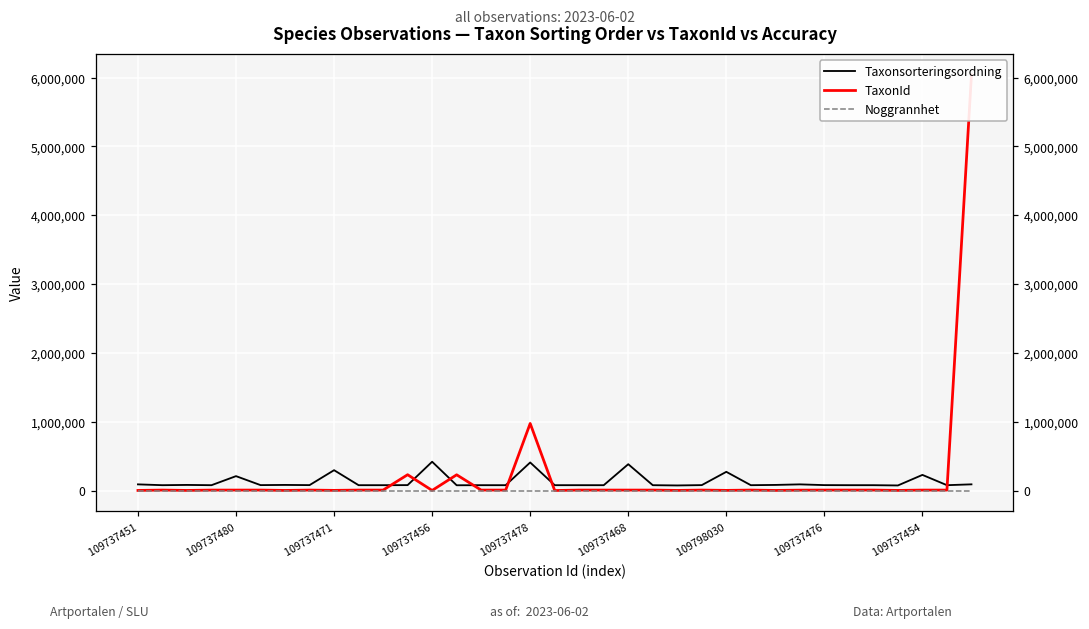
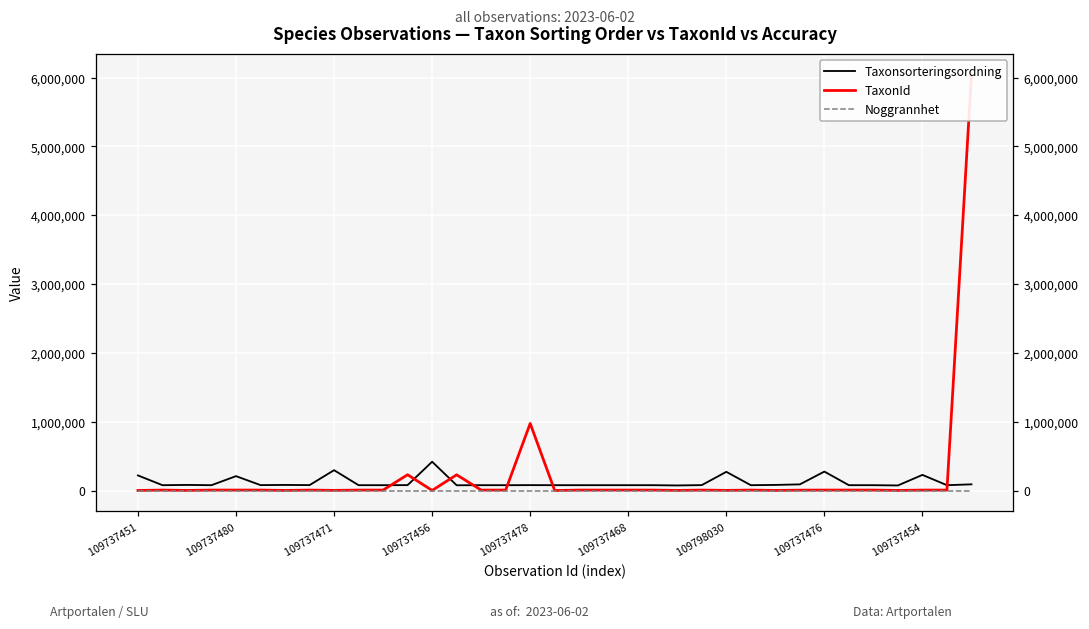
Taxonsorteringsordning, 109737451: 100,000 -> 200,000
Taxonsorteringsordning, 109737478: 400,000 -> 100,000
Taxonsorteringsordning, 109737468: 400,000 -> 100,000
Taxonsorteringsordning, 109737476: 100,000 -> 300,000
